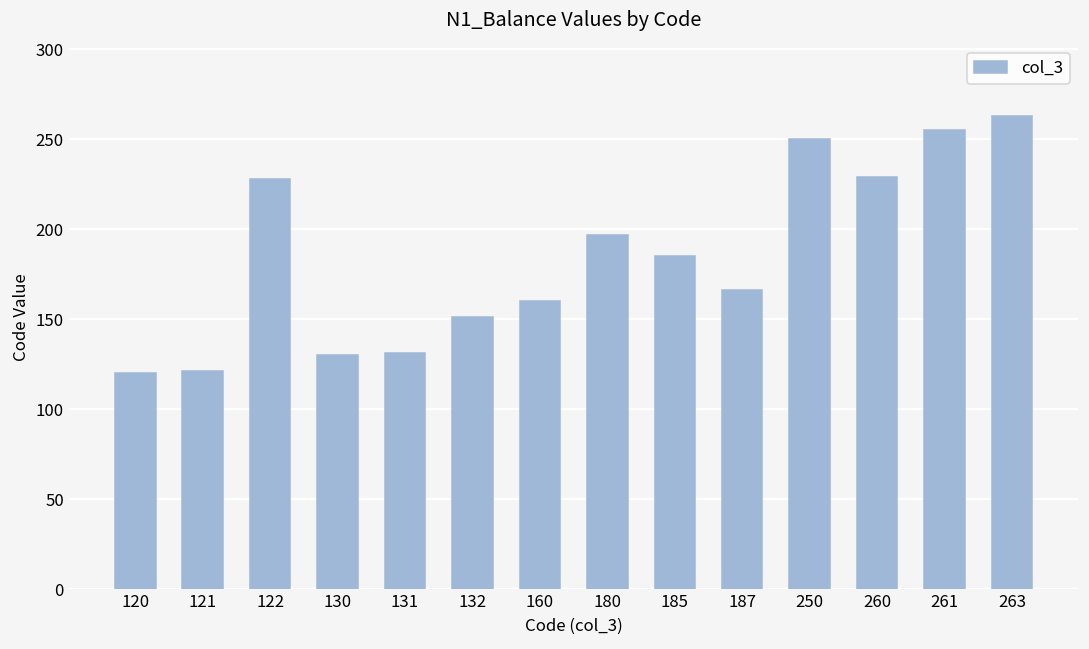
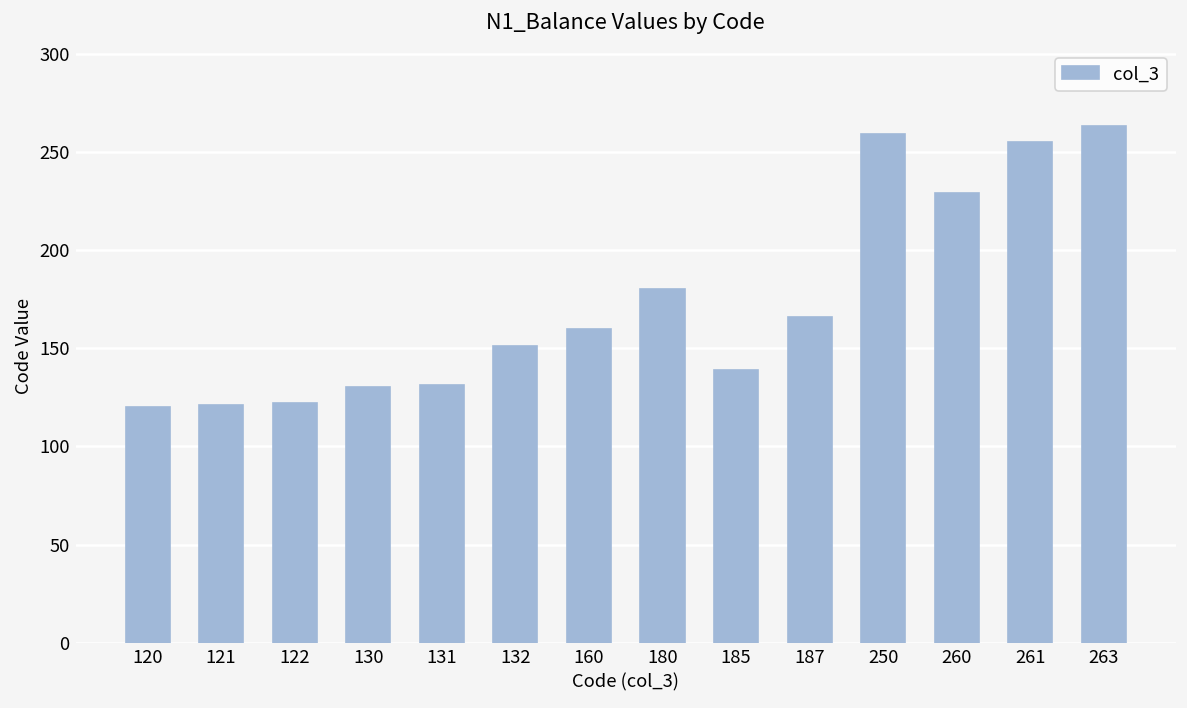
122: 228 -> 122
180: 197 -> 180
185: 185 -> 139
250: 250 -> 259
